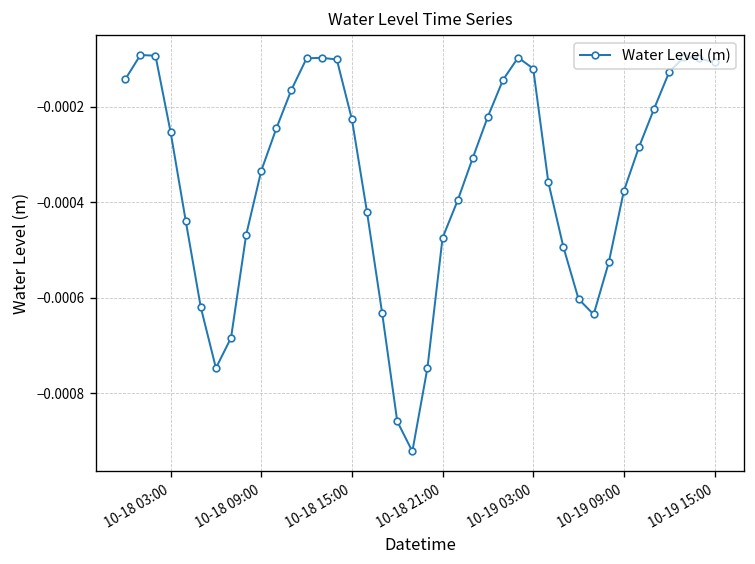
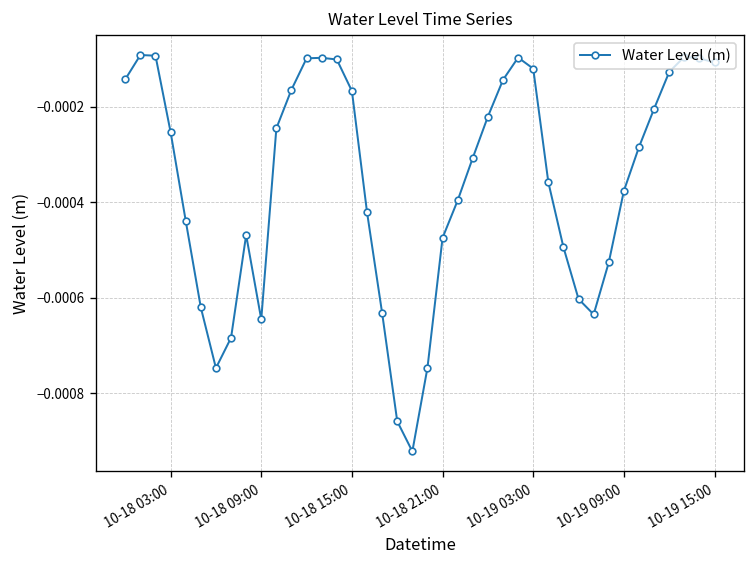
10-18 09:00: -0.00033 -> -0.00065
10-18 15:00: -0.00023 -> -0.00017
